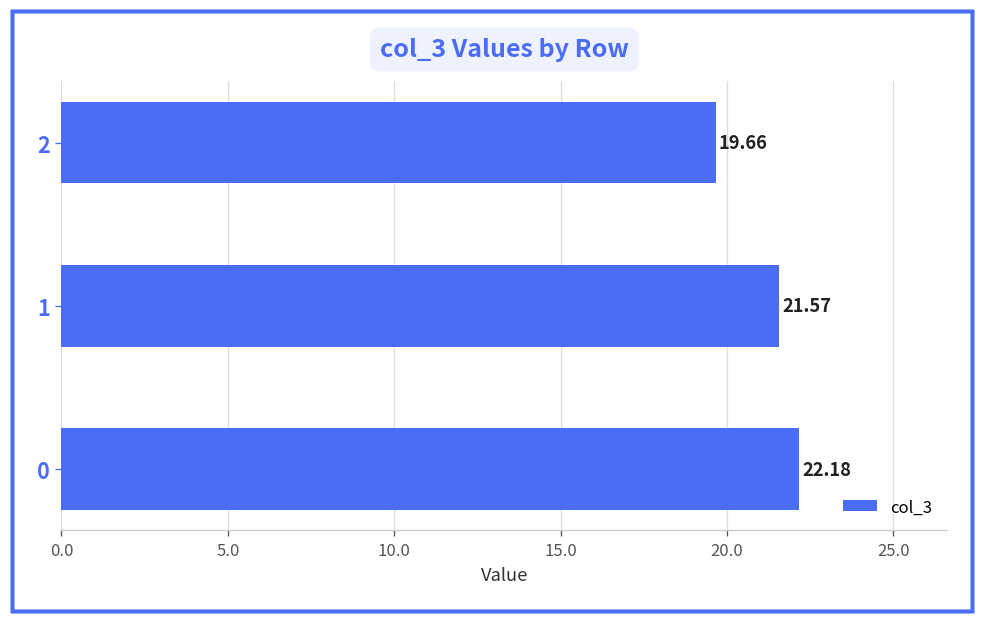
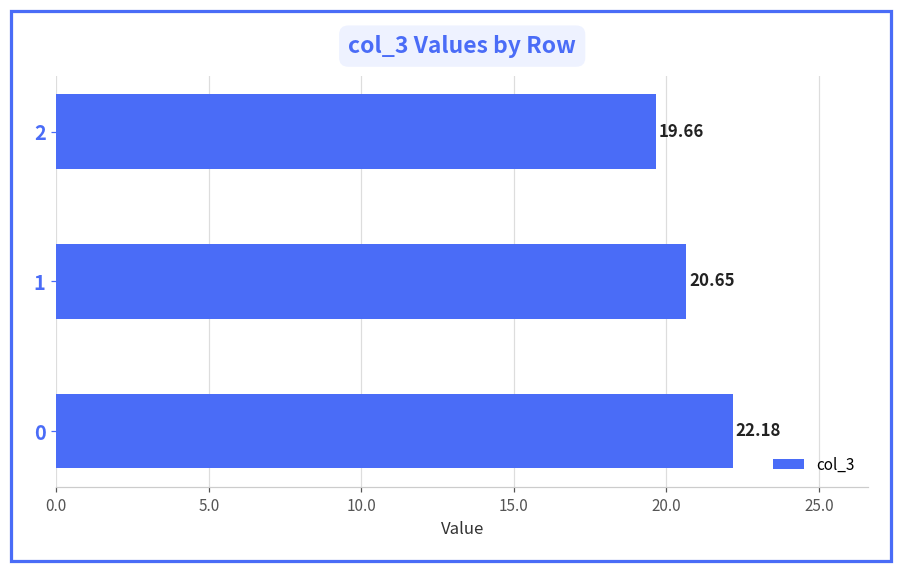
1: 21.57 -> 20.65
